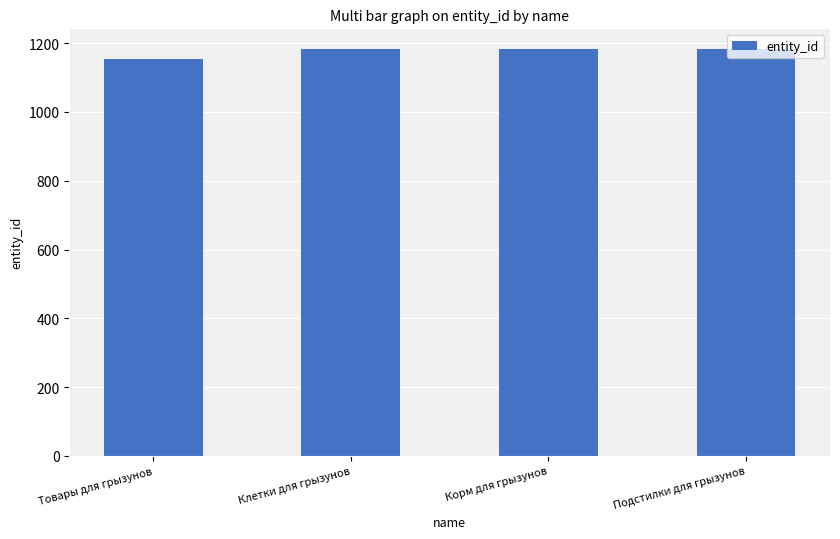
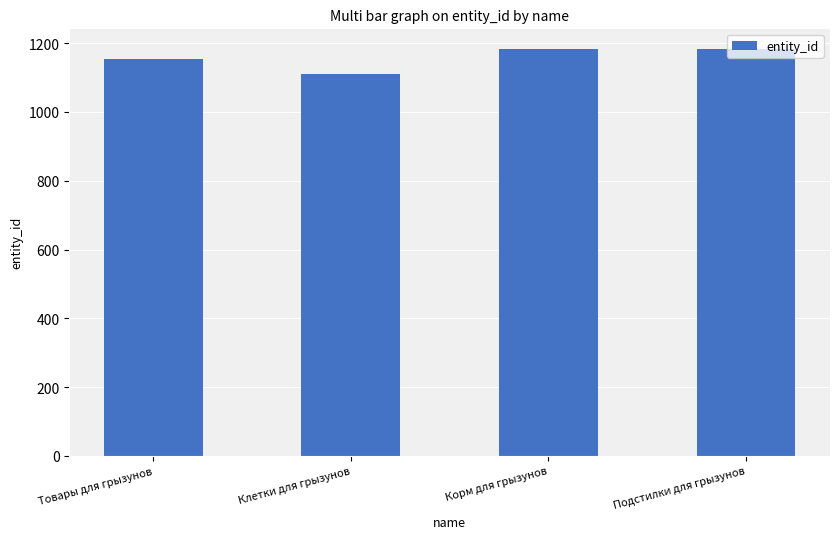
Клетки для грызунов: 1180 -> 1110
